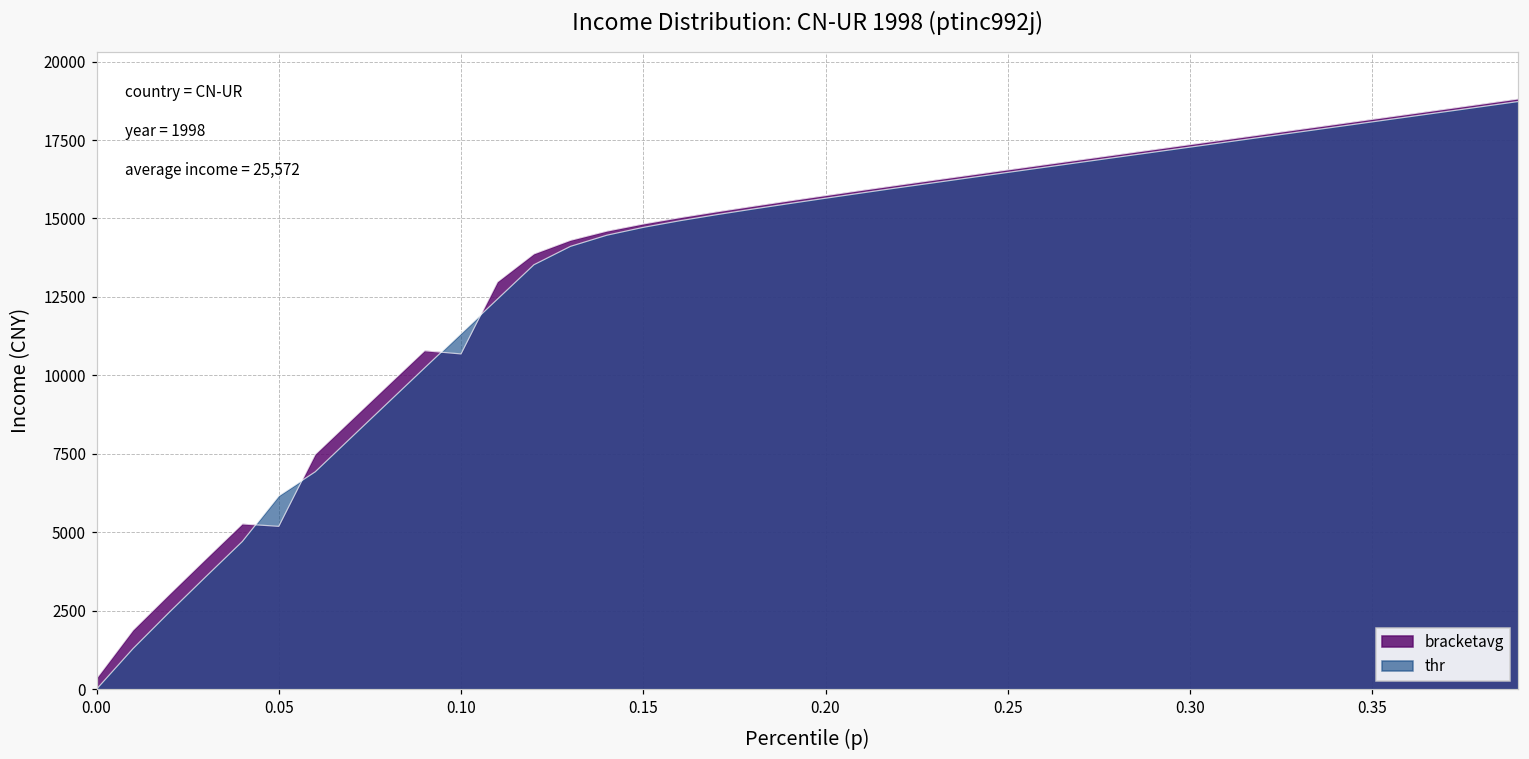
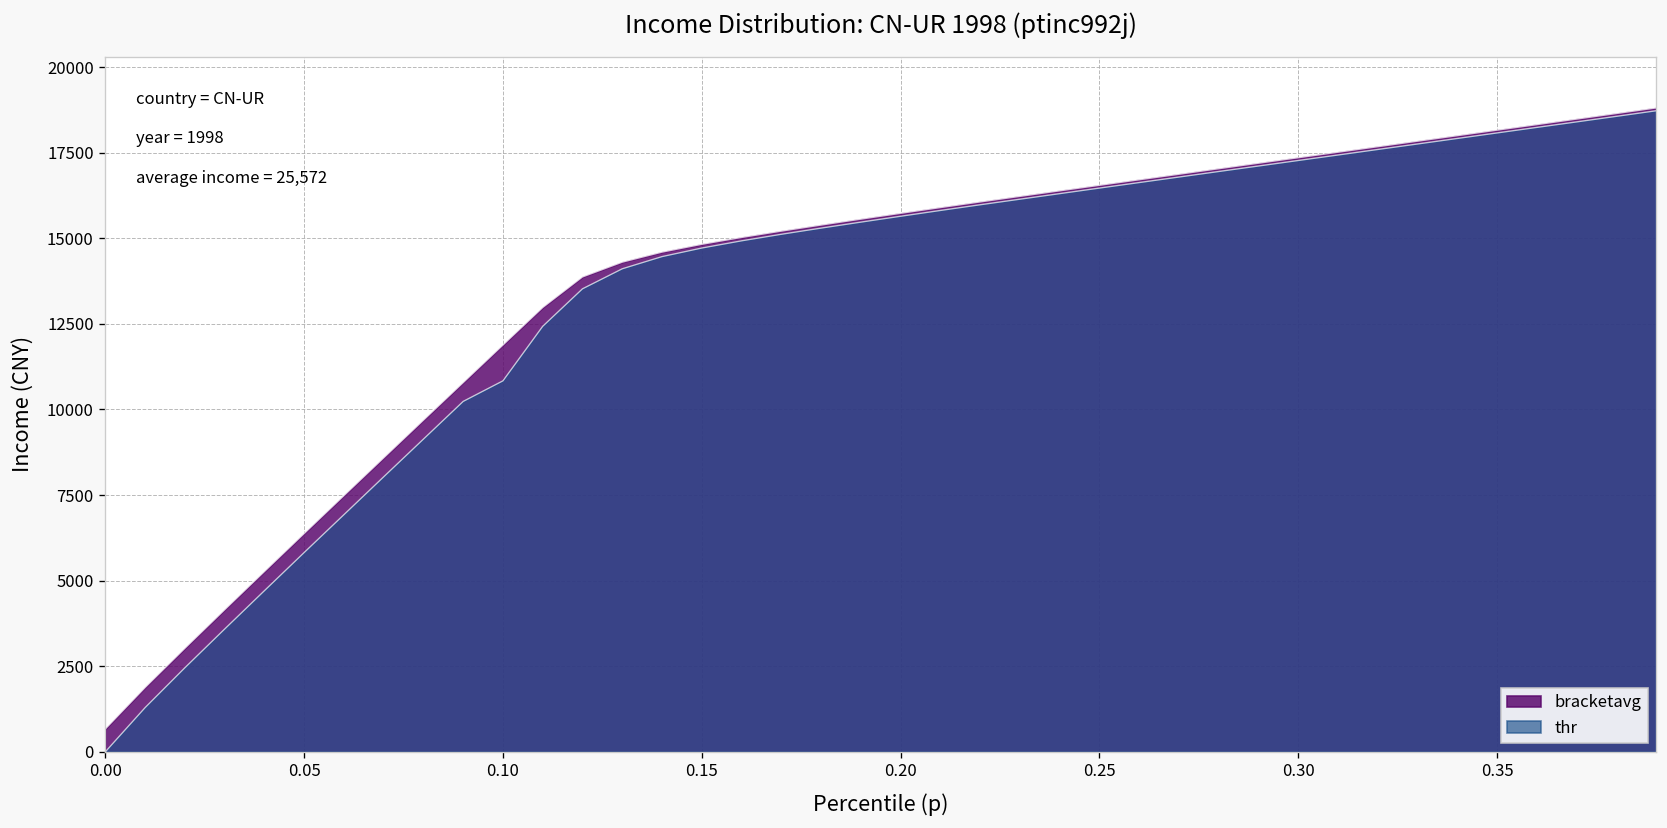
bracketavg, 0.00: 300 -> 700
bracketavg, 0.05: 5200 -> 6400
thr, 0.05: 6200 -> 5800
bracketavg, 0.10: 10700 -> 11900
thr, 0.10: 11300 -> 10800
